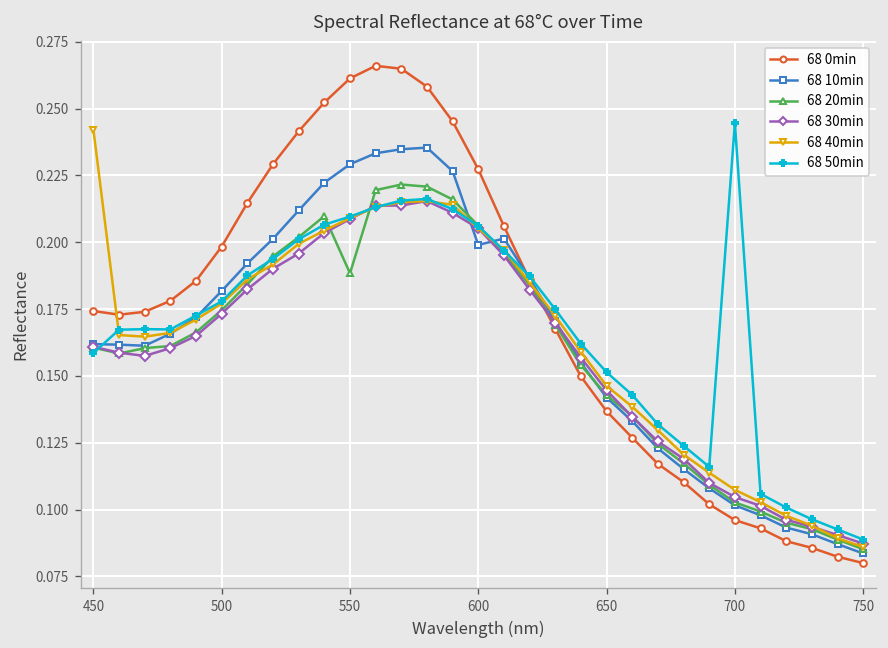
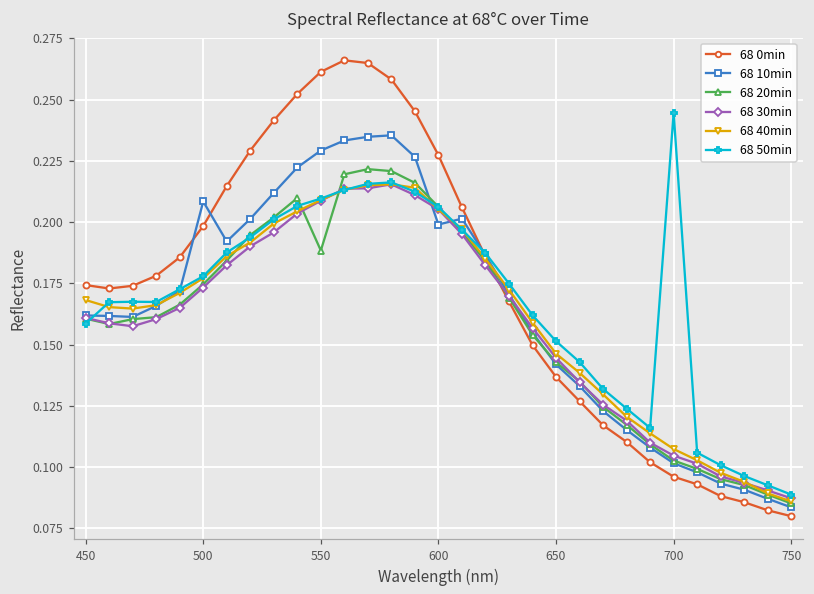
68 40min, 450: 0.242 -> 0.168
68 10min, 500: 0.182 -> 0.208
